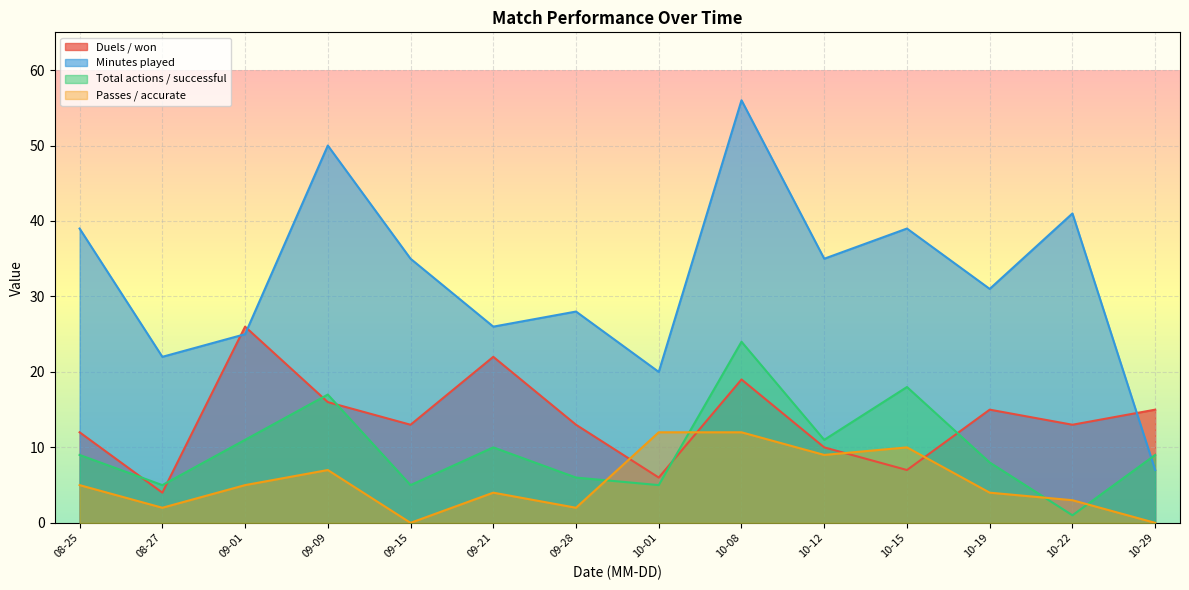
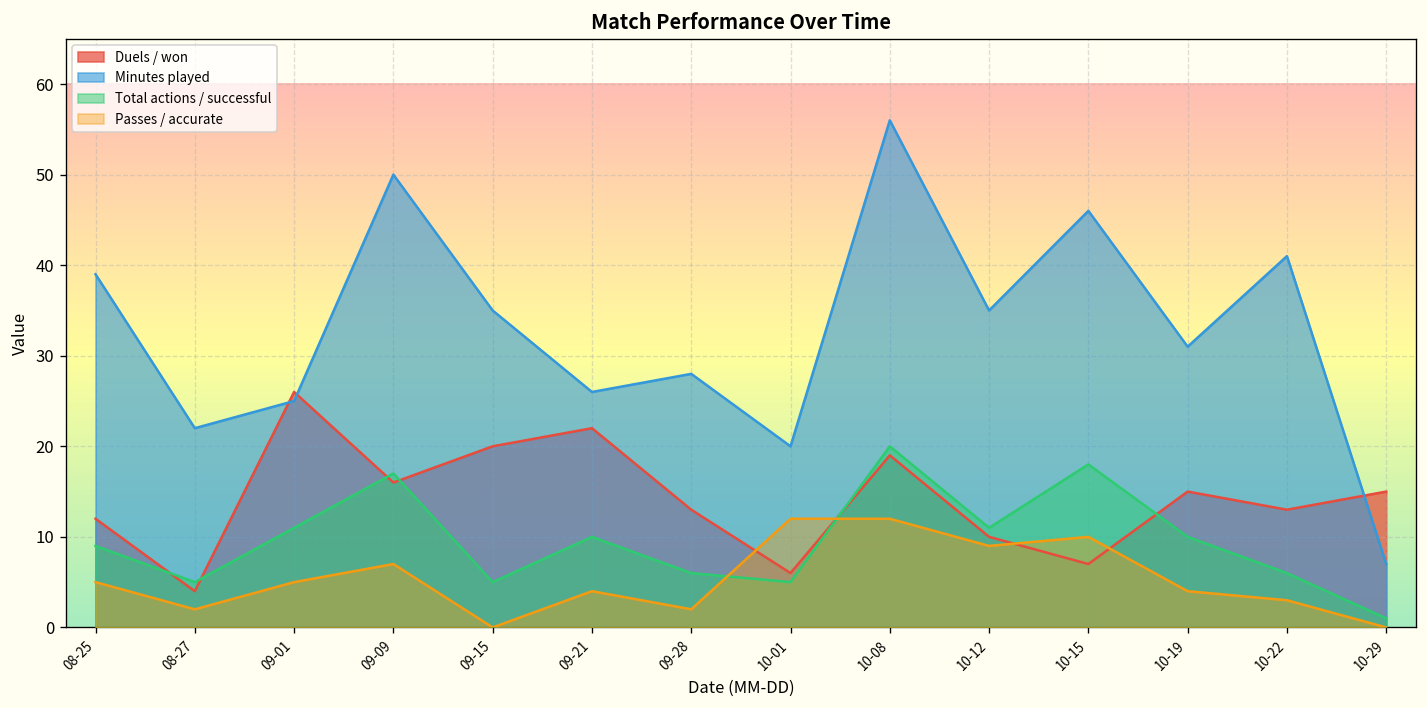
Duels / won, 09-15: 13 -> 20
Total actions / successful, 10-08: 24 -> 20
Minutes played, 10-15: 39 -> 46
Total actions / successful, 10-19: 8 -> 10
Total actions / successful, 10-22: 1 -> 6
Total actions / successful, 10-29: 9 -> 1
